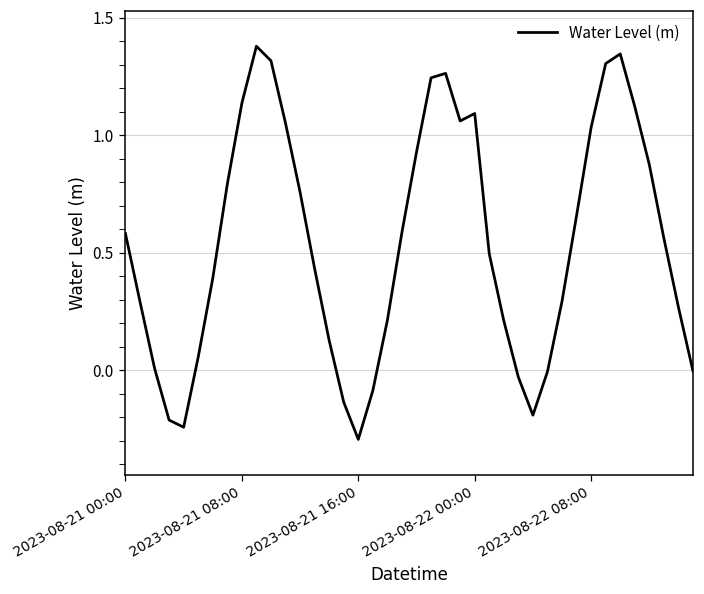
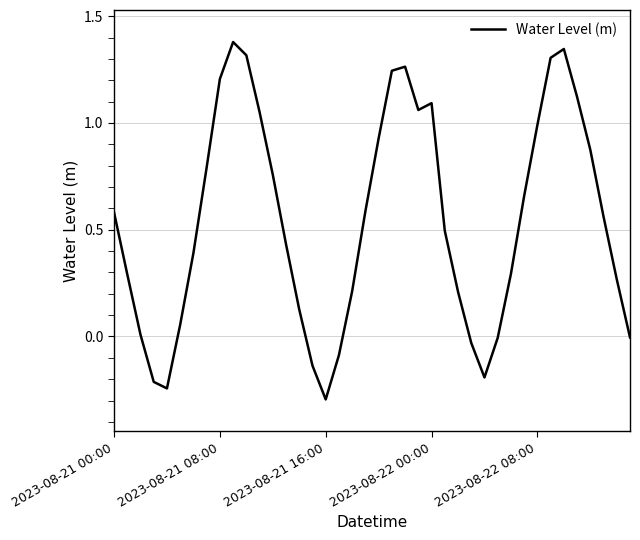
2023-08-21 08:00: 1.14 -> 1.21
2023-08-22 08:00: 1.03 -> 0.99
